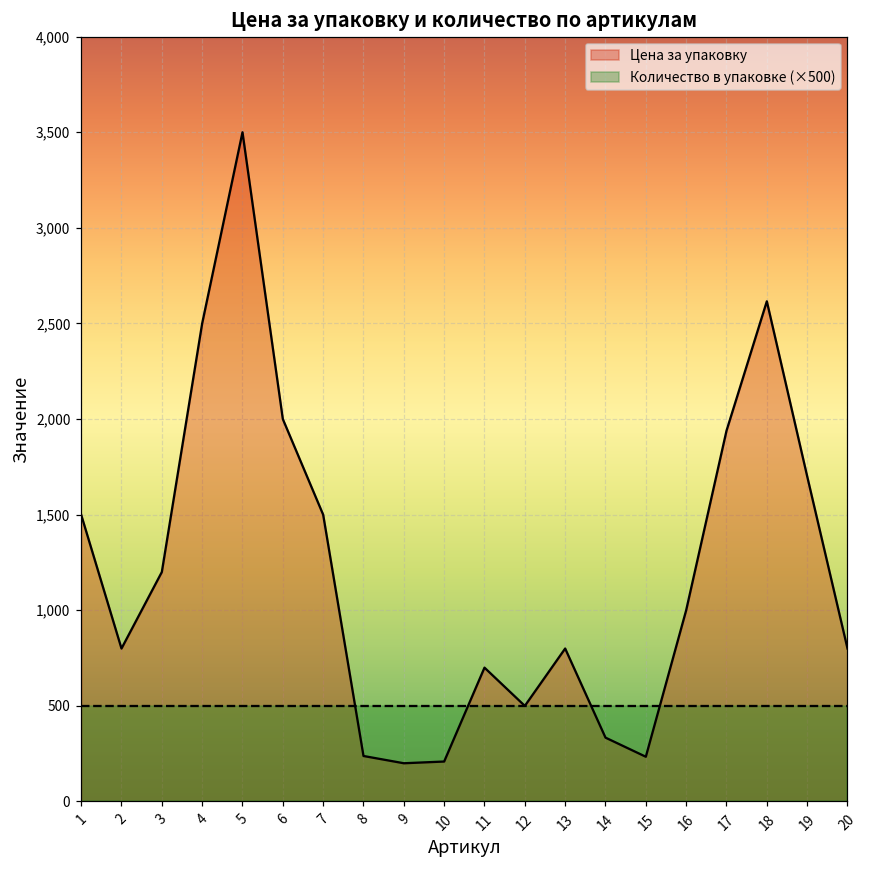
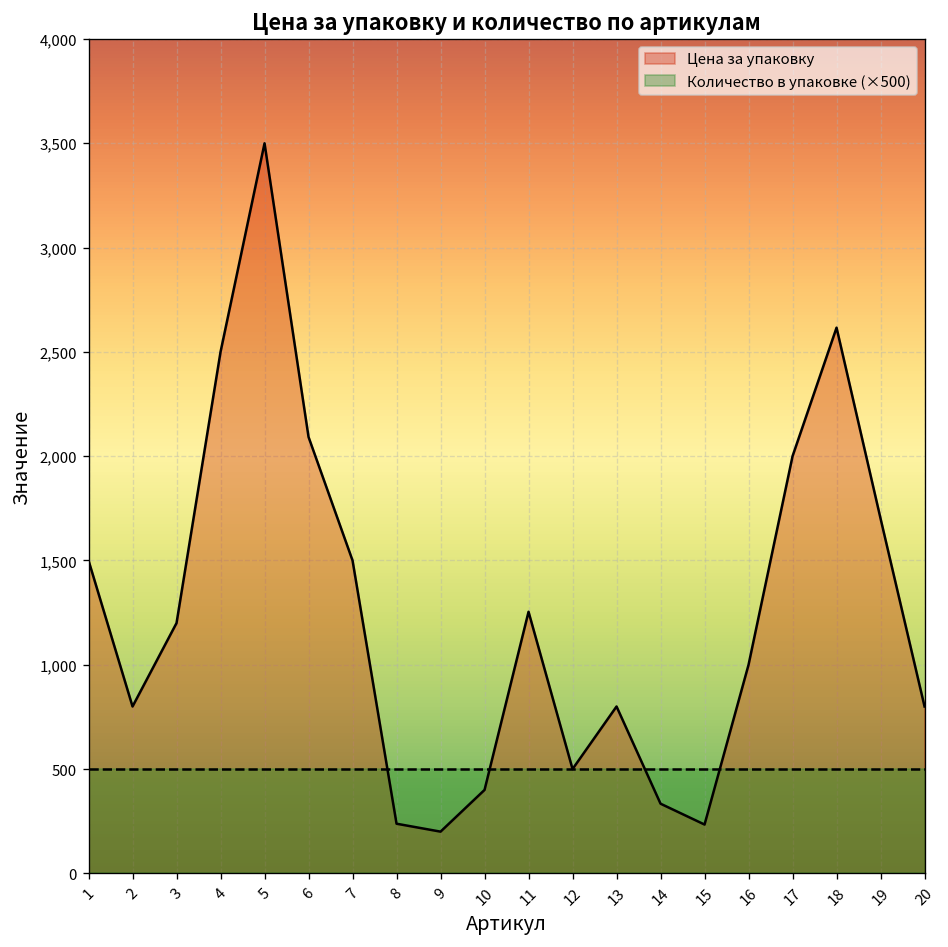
Цена за упаковку, 6: 2,000 -> 2,090
Цена за упаковку, 10: 210 -> 400
Цена за упаковку, 11: 700 -> 1,250
Цена за упаковку, 17: 1,940 -> 2,000
